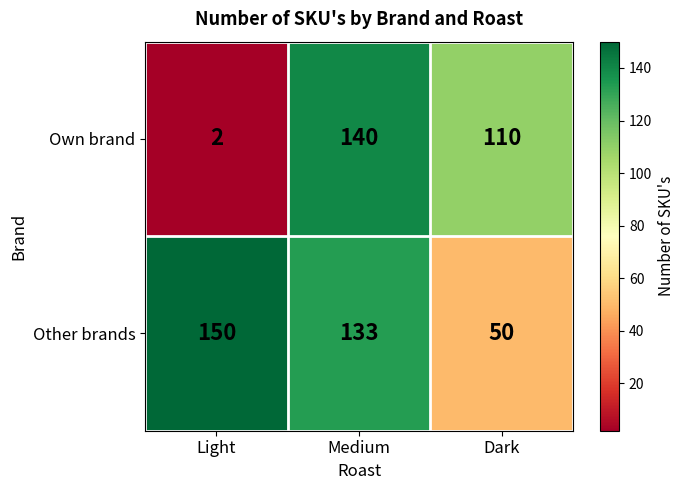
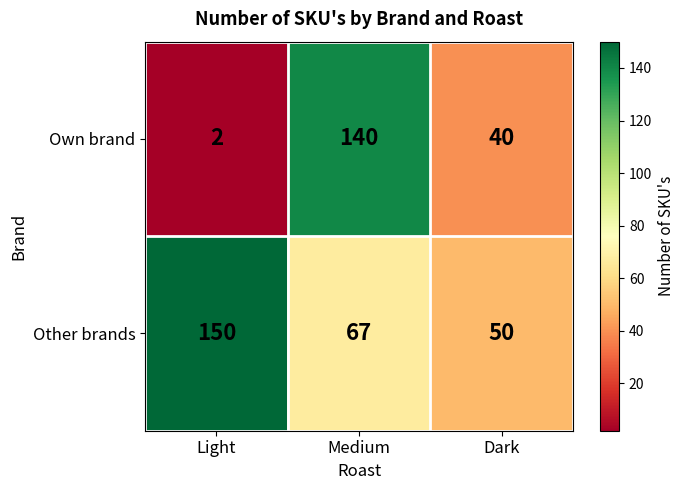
Own brand, Dark: 110 -> 40
Other brands, Medium: 133 -> 67
